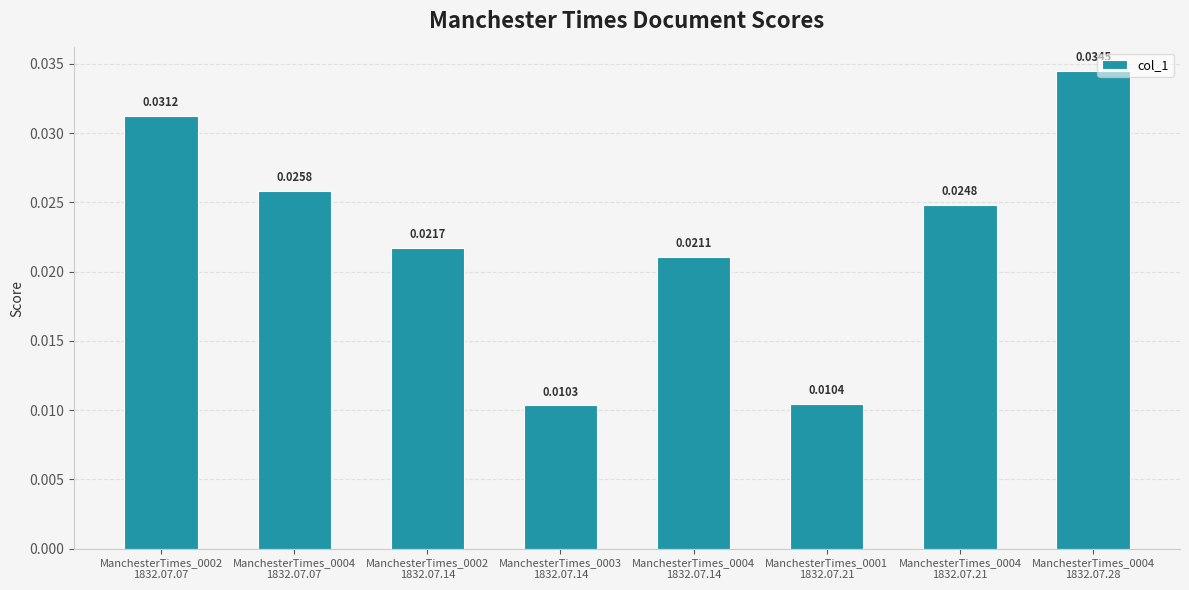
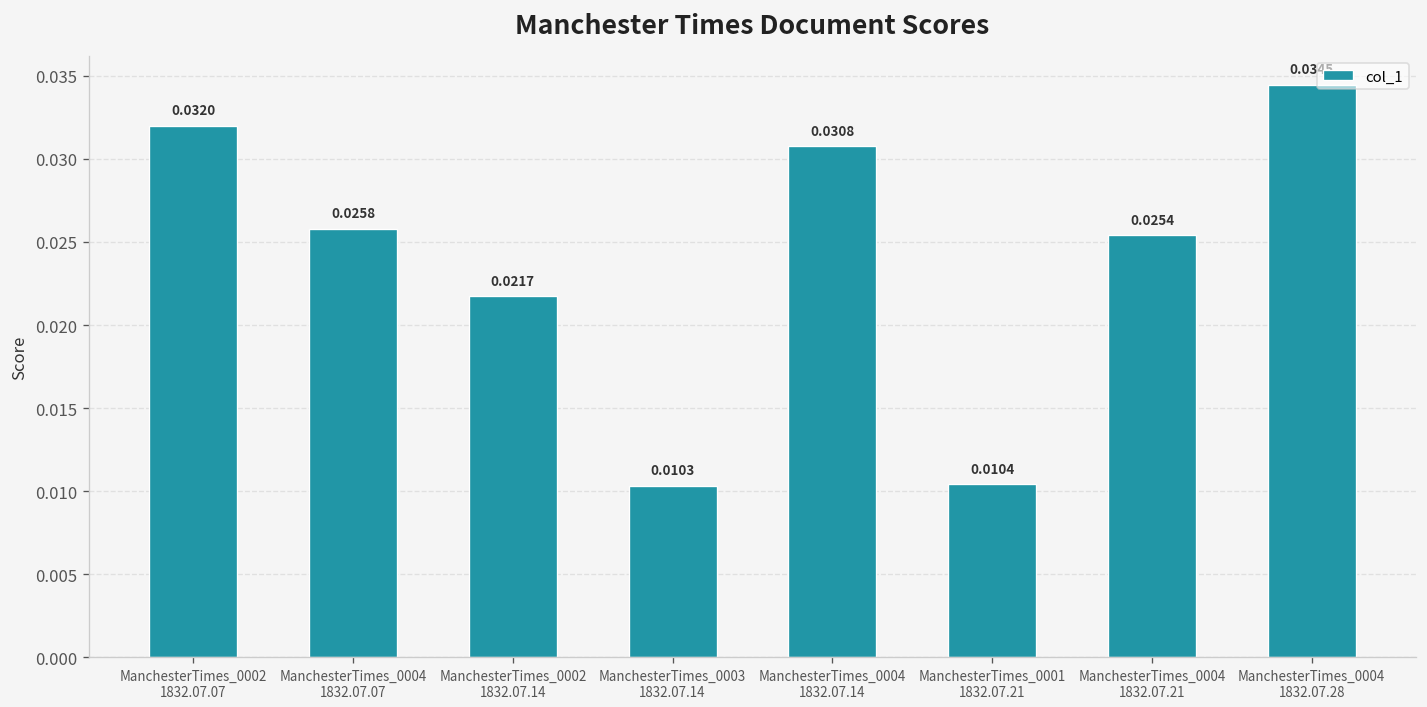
ManchesterTimes_0002 1832.07.07: 0.0312 -> 0.0320
ManchesterTimes_0004 1832.07.14: 0.0211 -> 0.0308
ManchesterTimes_0004 1832.07.21: 0.0248 -> 0.0254
